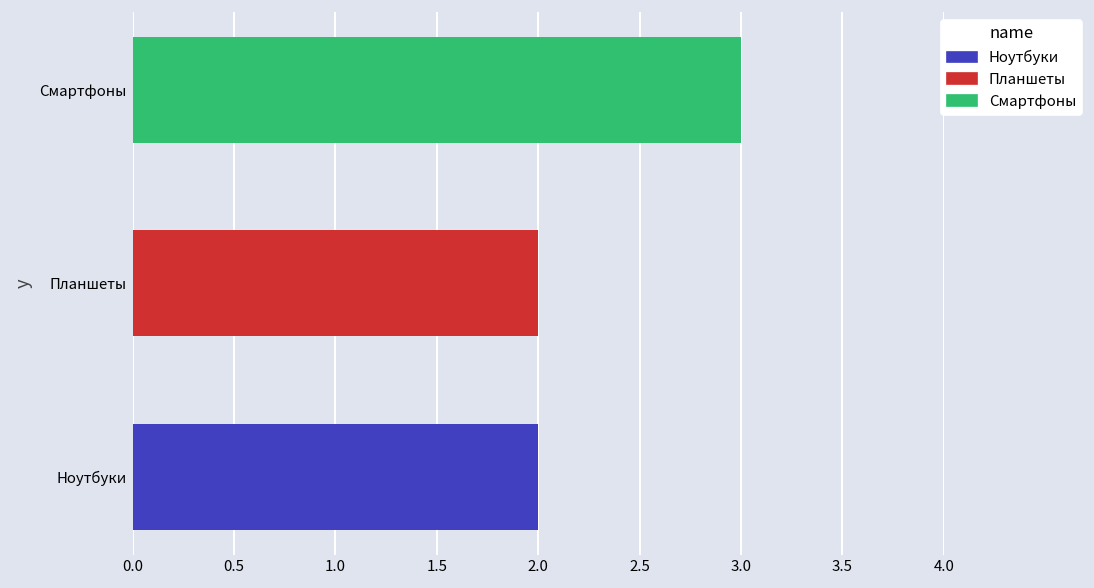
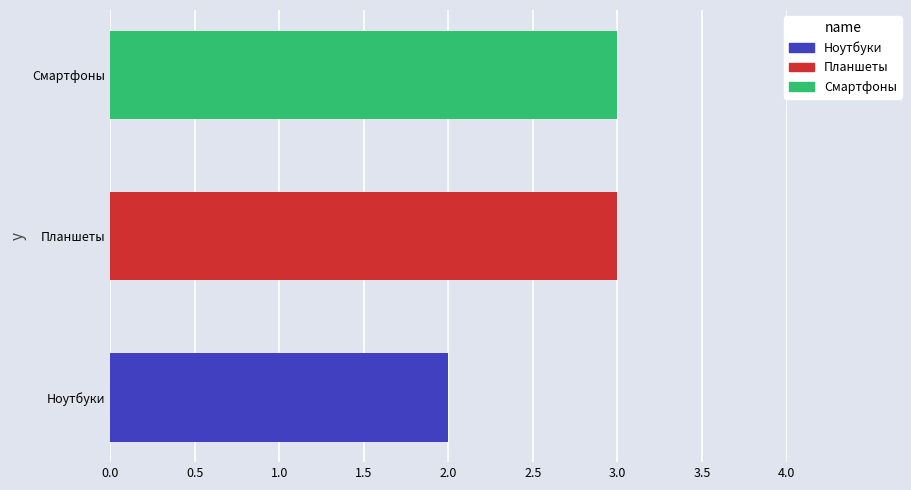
Планшеты: 2 -> 3
